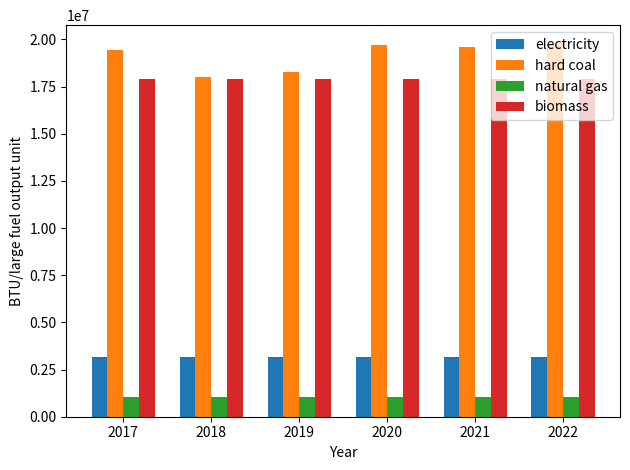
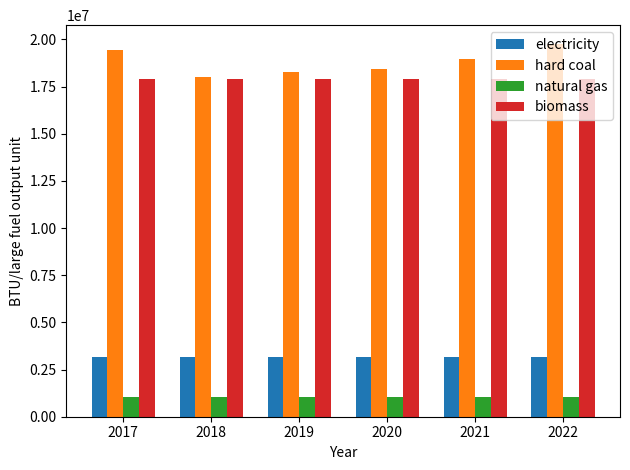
hard coal, 2020: 19700000 -> 18400000
hard coal, 2021: 19600000 -> 18900000
